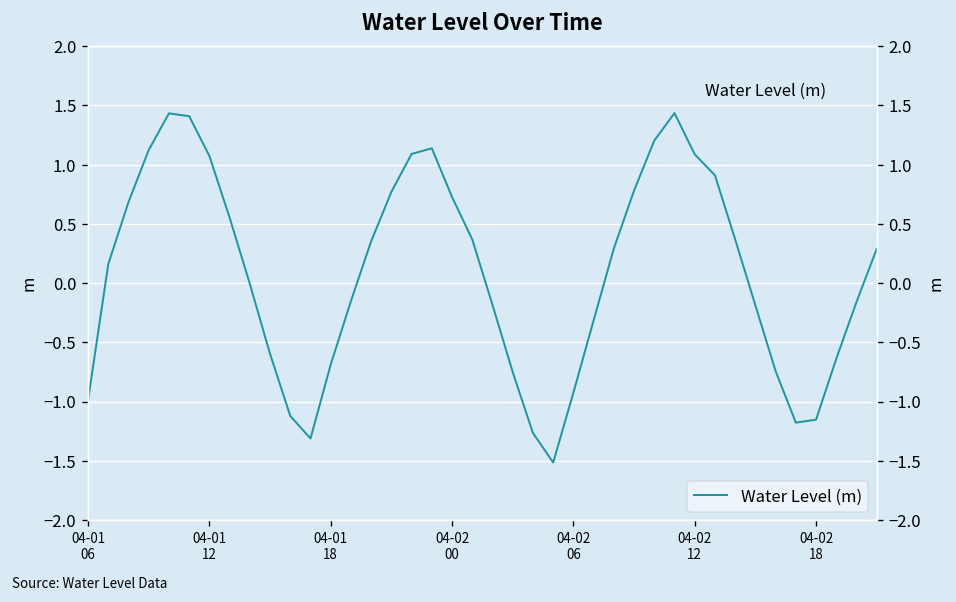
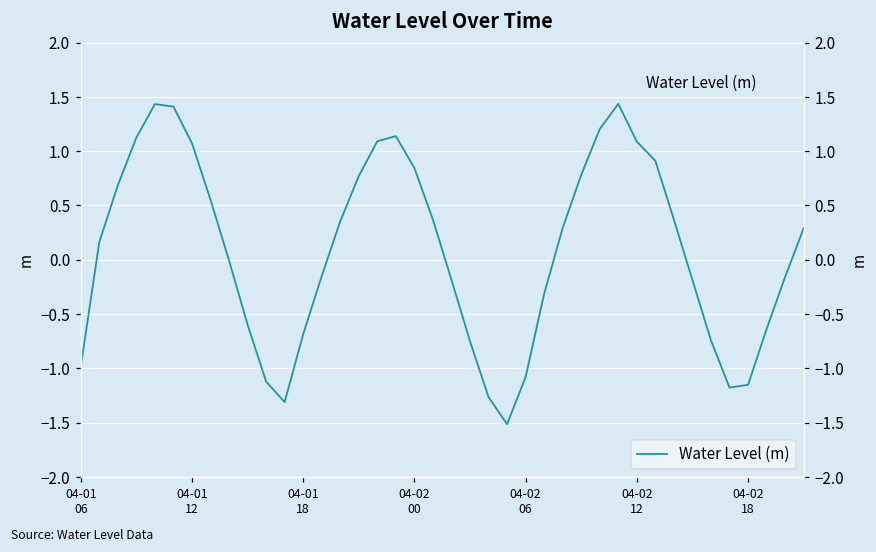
04-02 00: 0.7 -> 0.8
04-02 06: -0.9 -> -1.1
